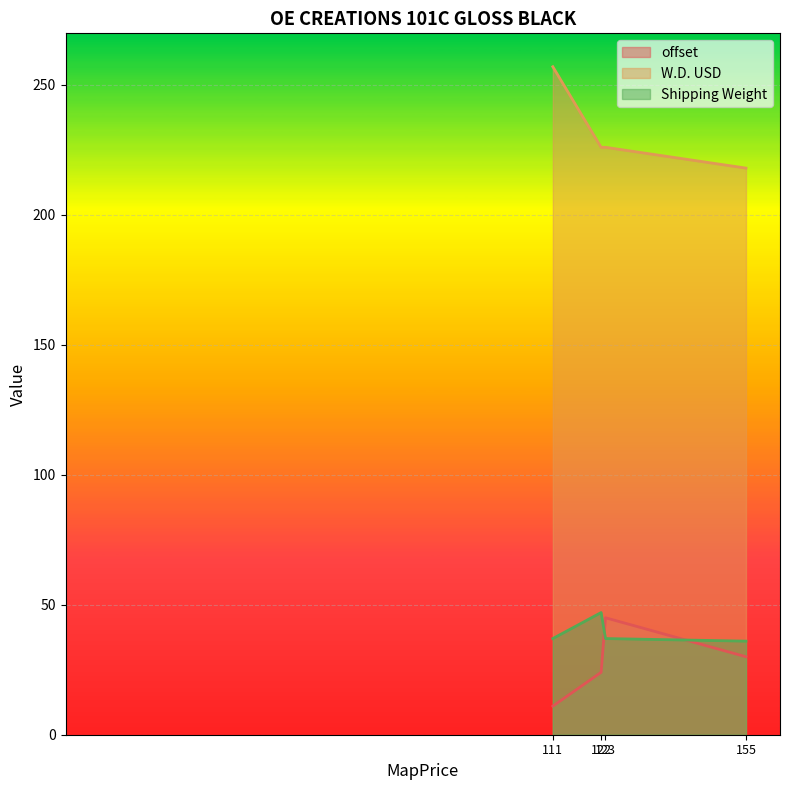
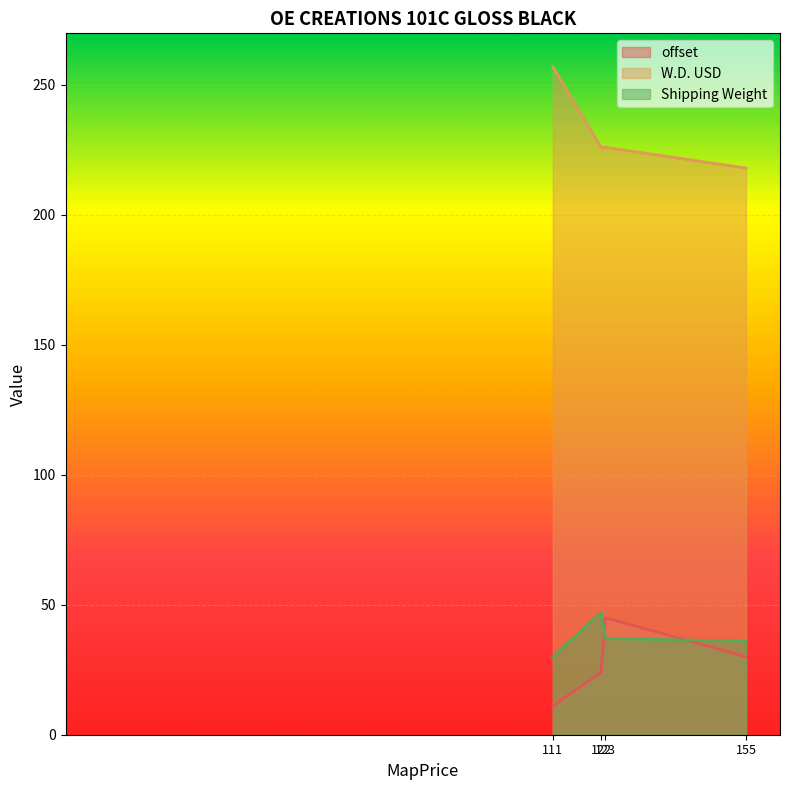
Shipping Weight, 111: 37 -> 30
